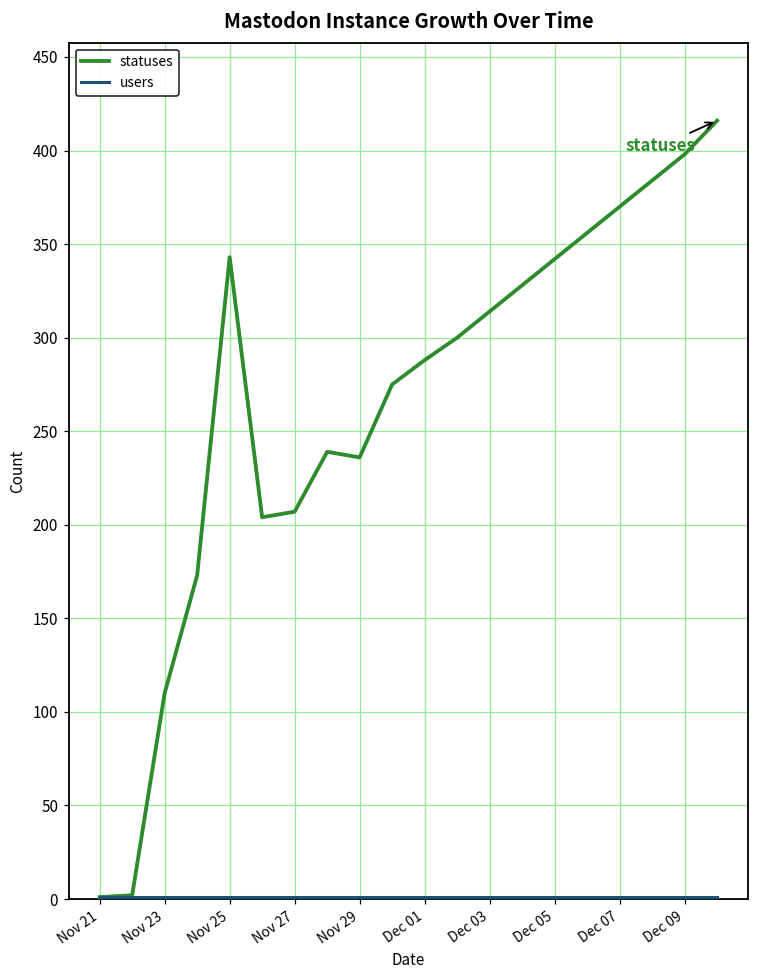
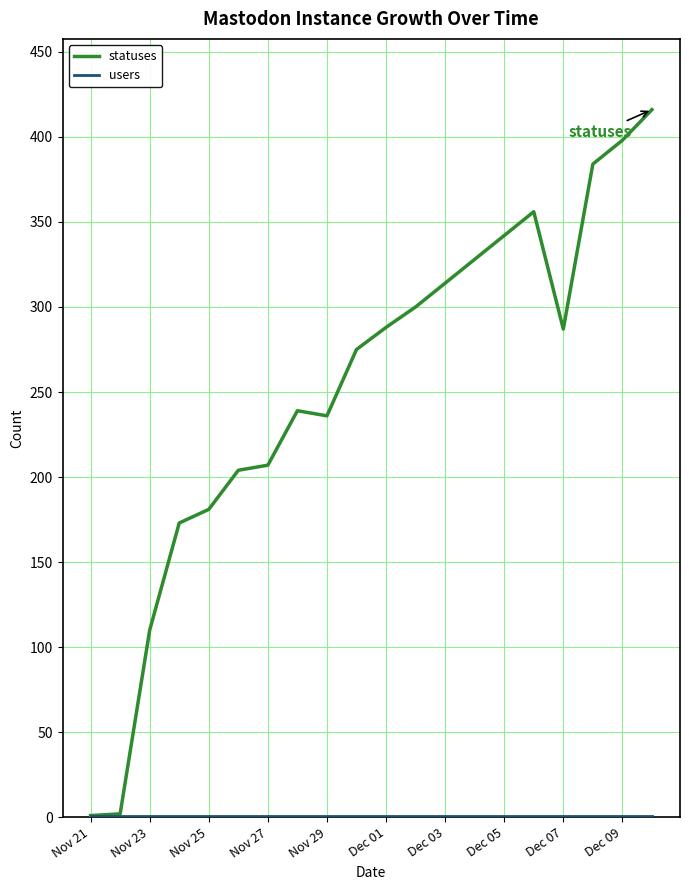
statuses, Nov 25: 343 -> 181
statuses, Dec 07: 370 -> 287
